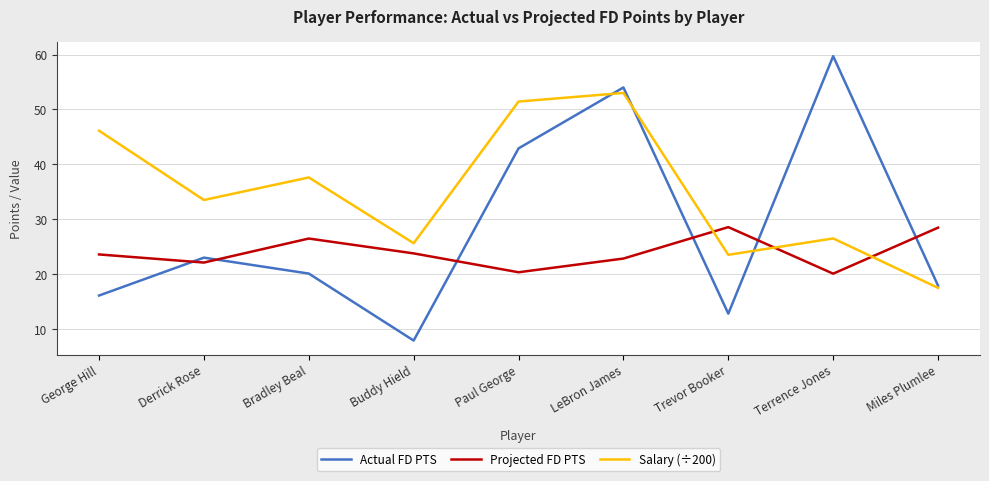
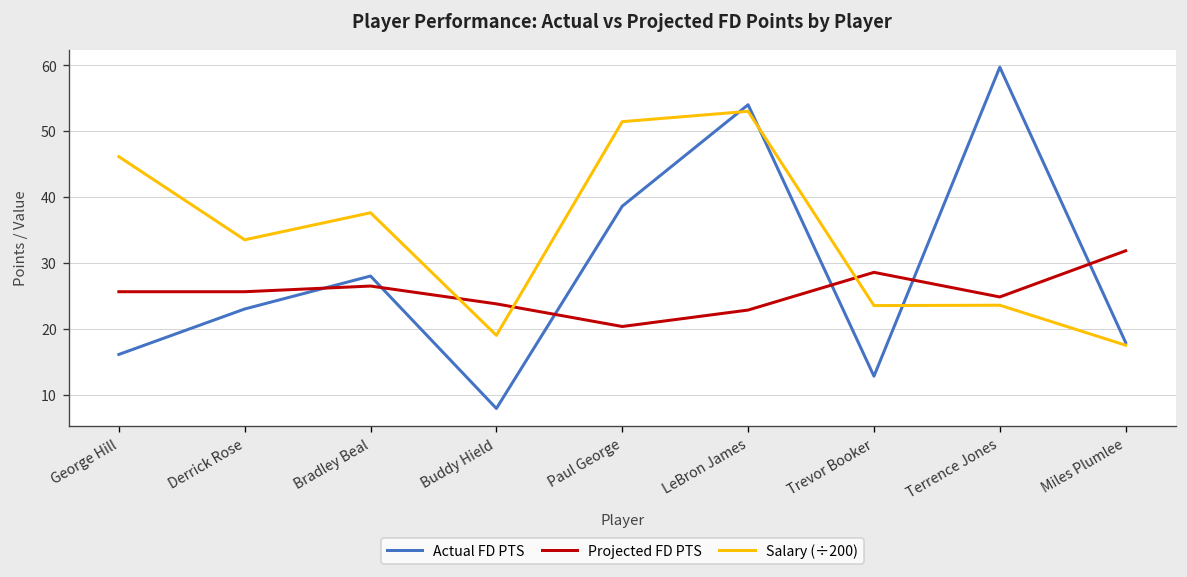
Projected FD PTS, George Hill: 24 -> 26
Projected FD PTS, Derrick Rose: 22 -> 26
Actual FD PTS, Bradley Beal: 20 -> 28
Salary (÷200), Buddy Hield: 26 -> 19
Actual FD PTS, Paul George: 43 -> 39
Projected FD PTS, Terrence Jones: 20 -> 25
Salary (÷200), Terrence Jones: 27 -> 24
Projected FD PTS, Miles Plumlee: 28 -> 32
